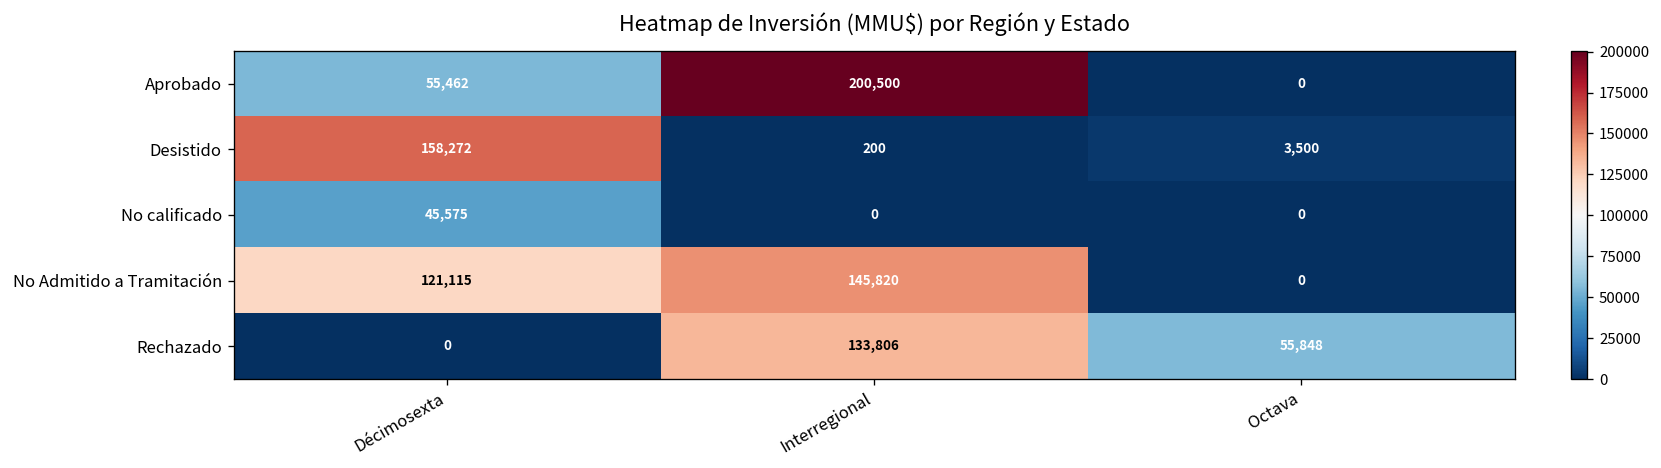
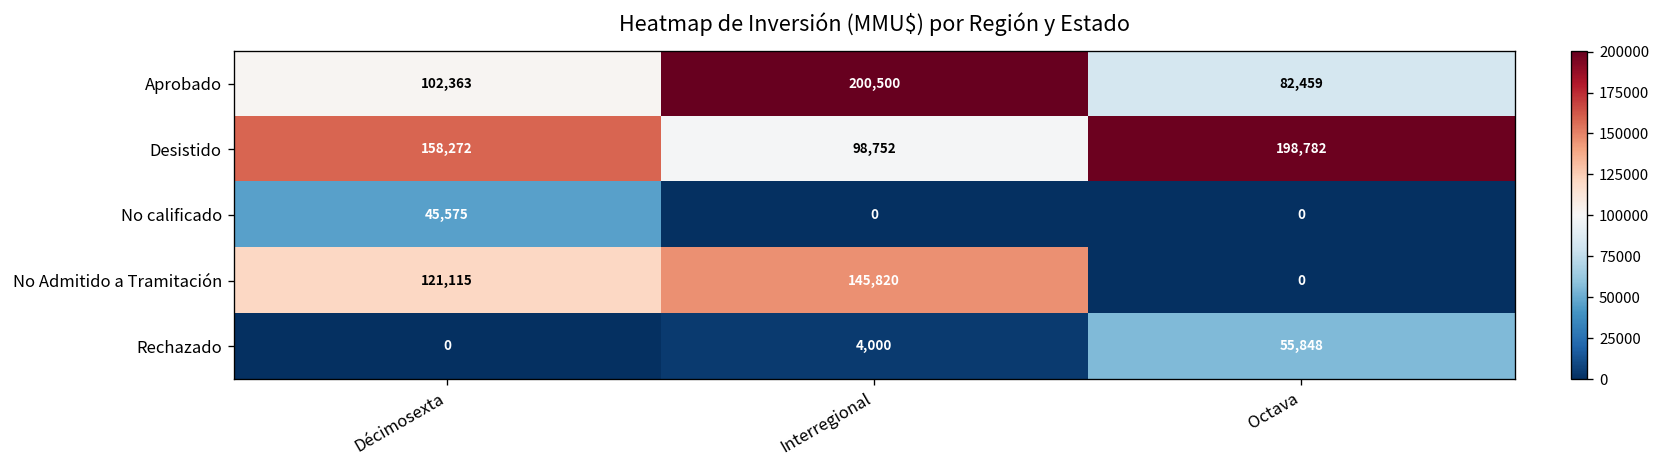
Aprobado, Décimosexta: 55,462 -> 102,363
Aprobado, Octava: 0 -> 82,459
Desistido, Interregional: 200 -> 98,752
Desistido, Octava: 3,500 -> 198,782
Rechazado, Interregional: 133,806 -> 4,000
